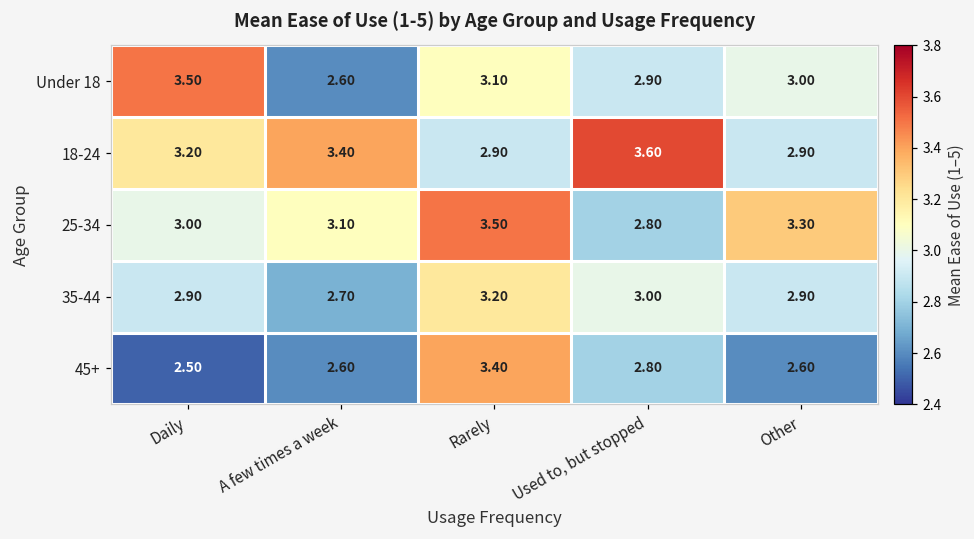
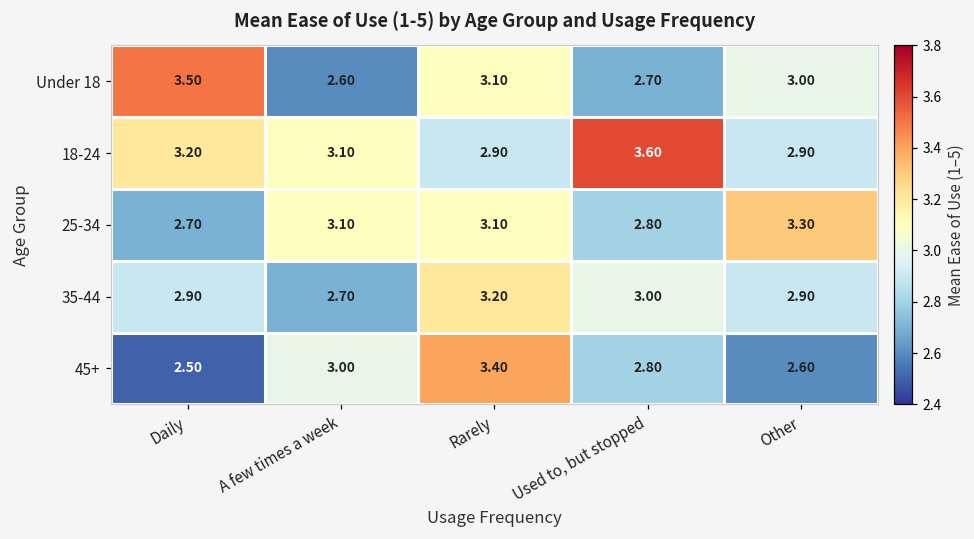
Under 18, Used to, but stopped: 2.90 -> 2.70
18-24, A few times a week: 3.40 -> 3.10
25-34, Daily: 3.00 -> 2.70
25-34, Rarely: 3.50 -> 3.10
45+, A few times a week: 2.60 -> 3.00
